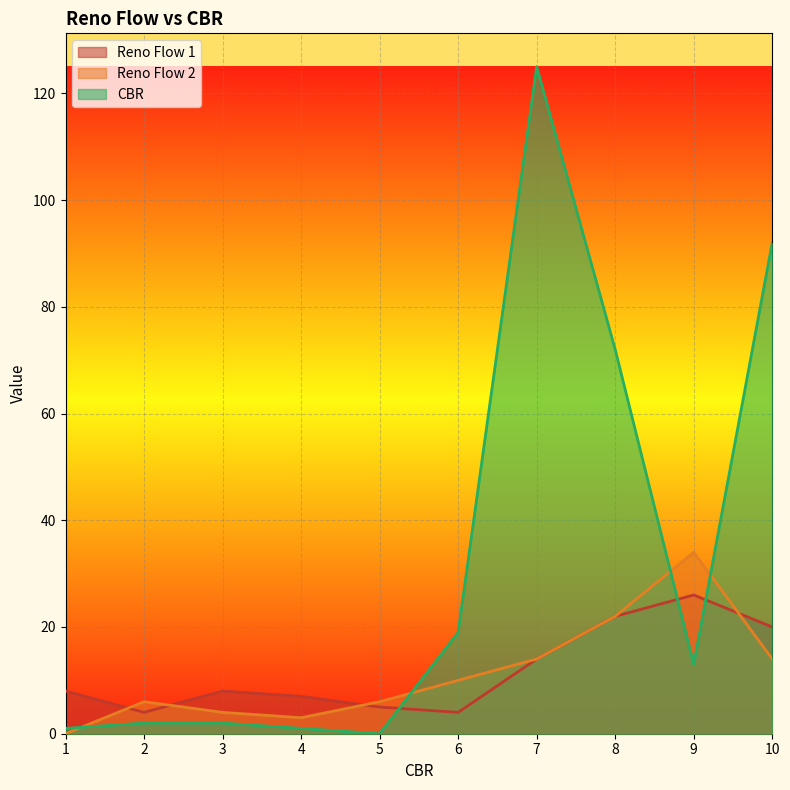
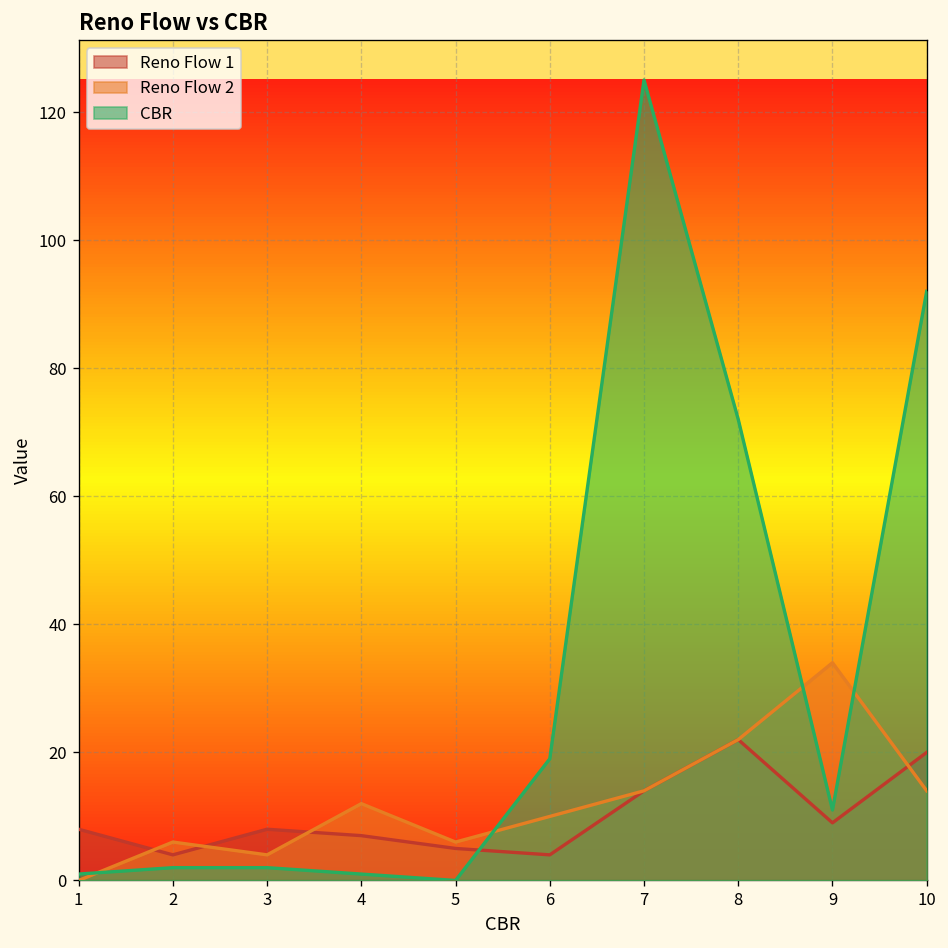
Reno Flow 2, 4: 3 -> 12
Reno Flow 1, 9: 26 -> 9
CBR, 9: 13 -> 11
